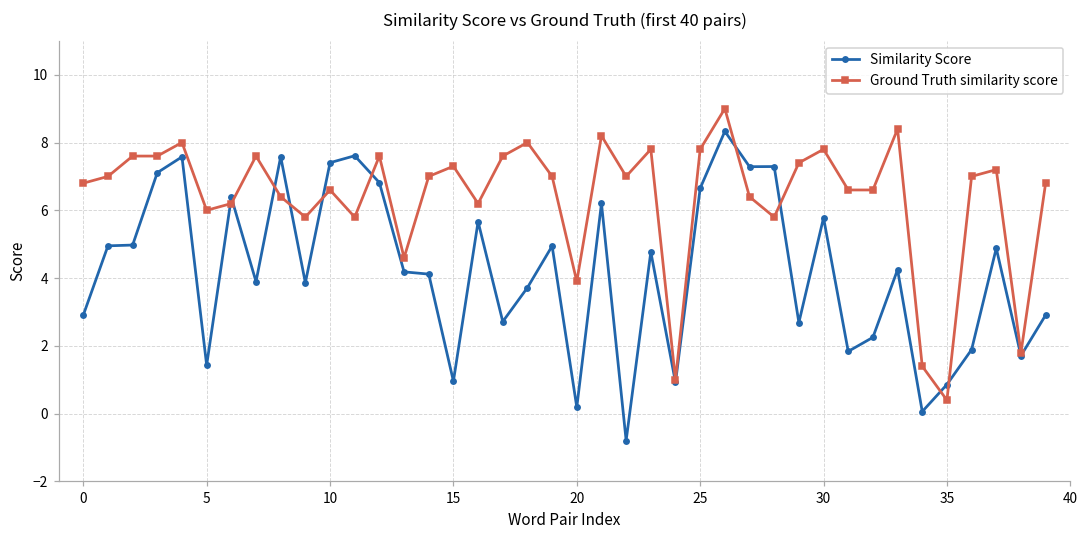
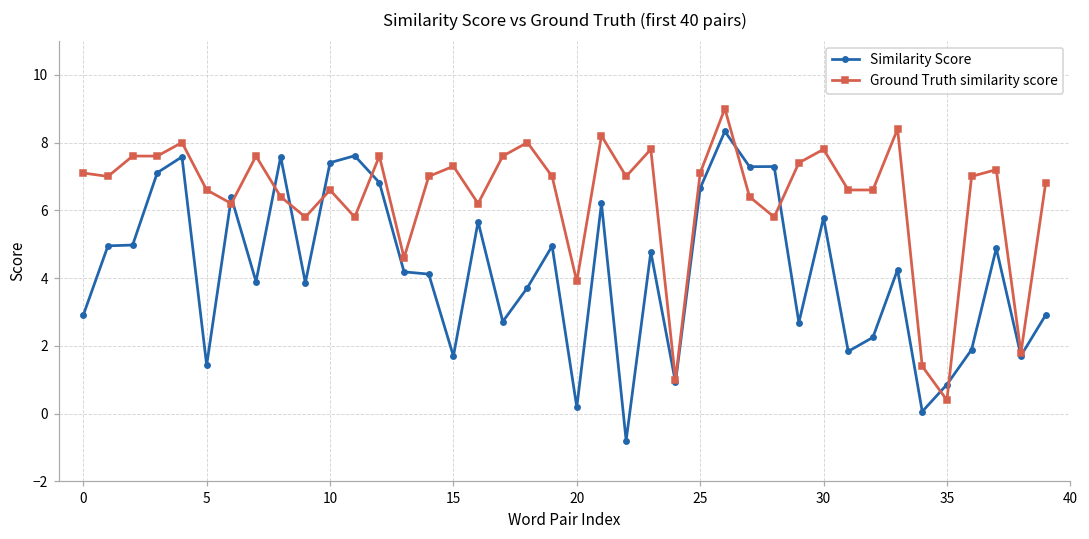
Ground Truth similarity score, 0: 6.8 -> 7.1
Ground Truth similarity score, 5: 6.0 -> 6.6
Similarity Score, 15: 1.0 -> 1.7
Ground Truth similarity score, 25: 7.8 -> 7.1
